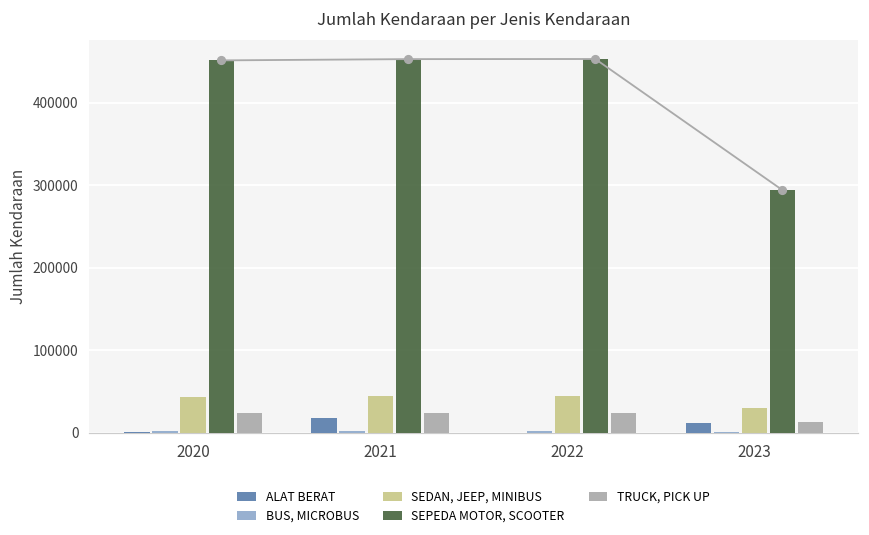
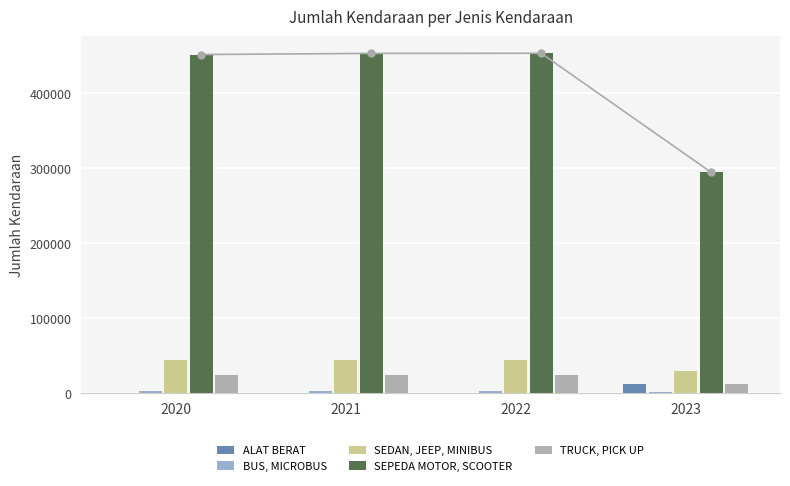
ALAT BERAT, 2021: 20000 -> 0
